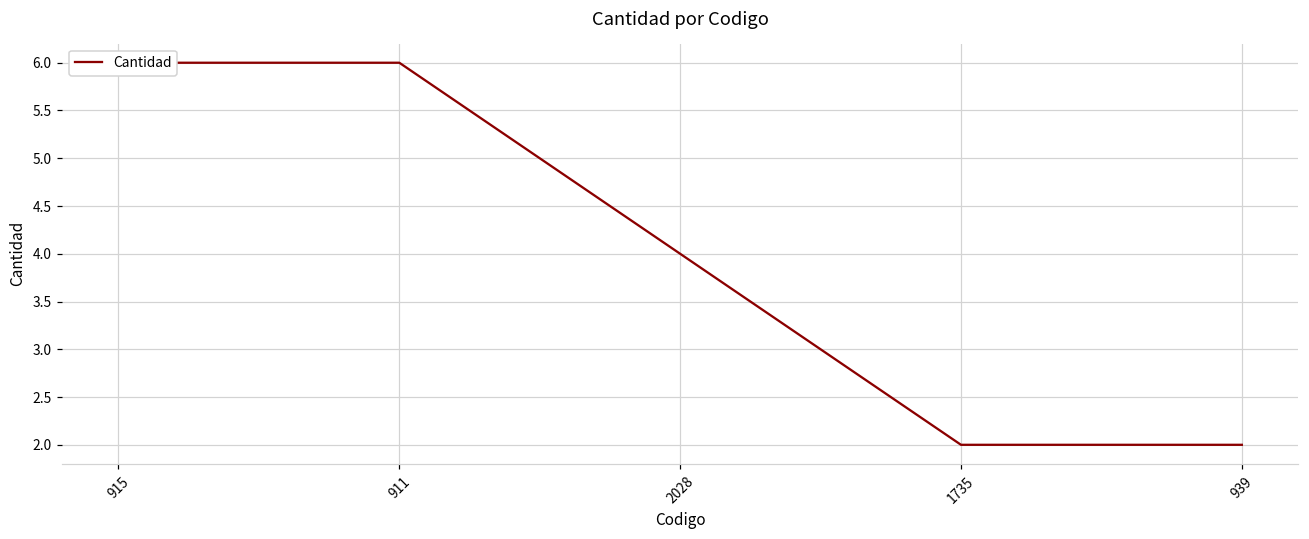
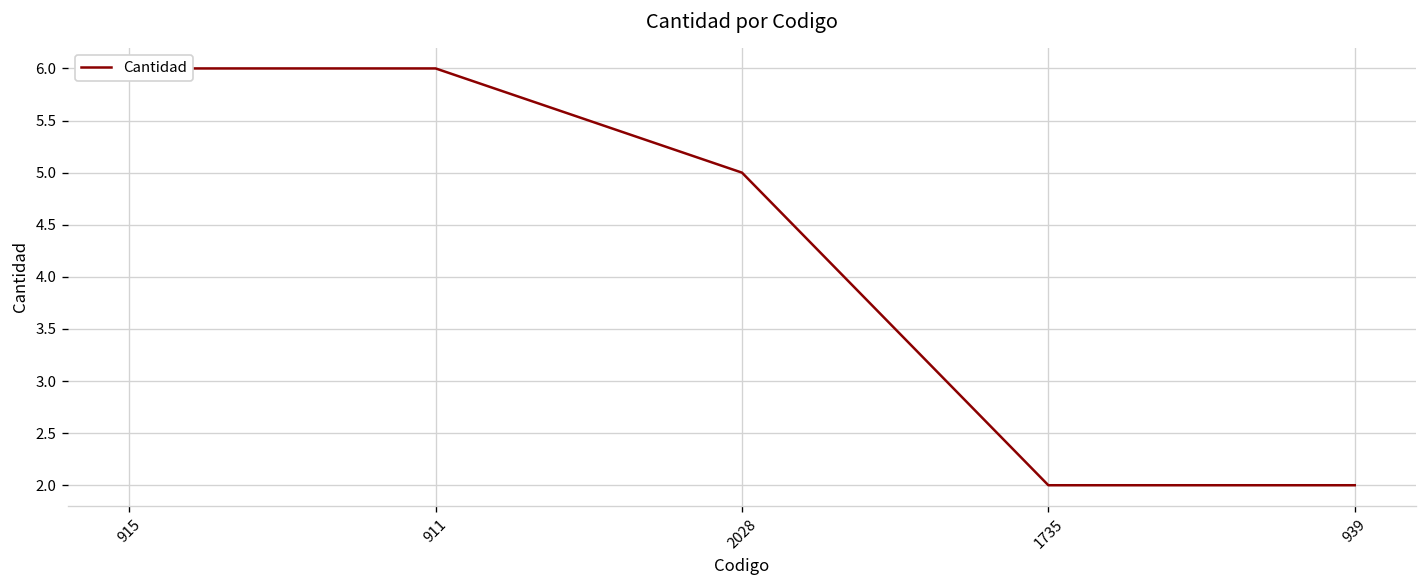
2028: 4 -> 5
